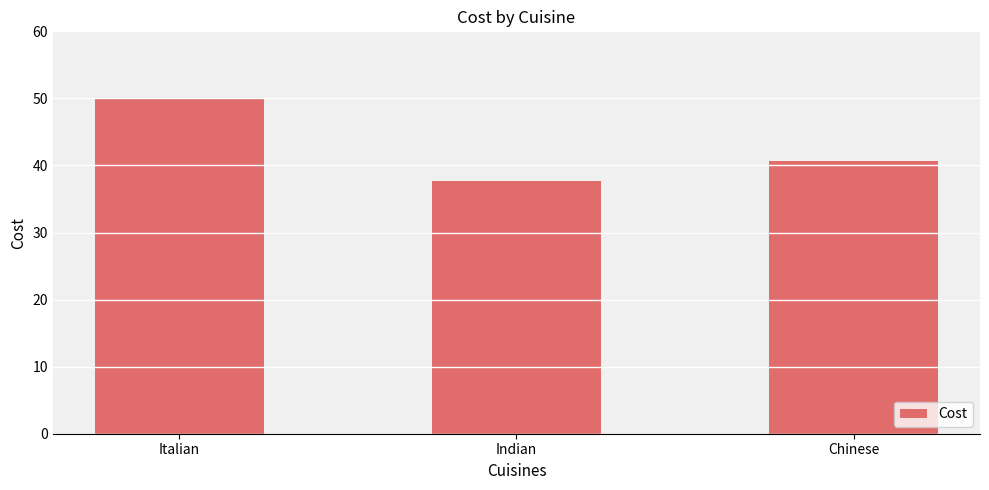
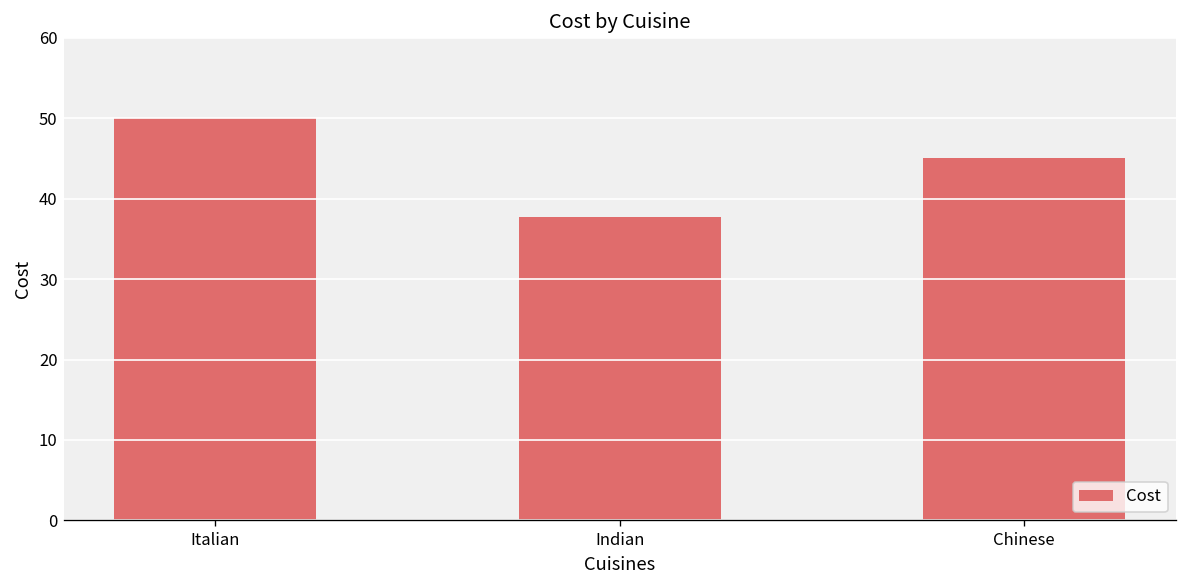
Chinese: 41 -> 45
